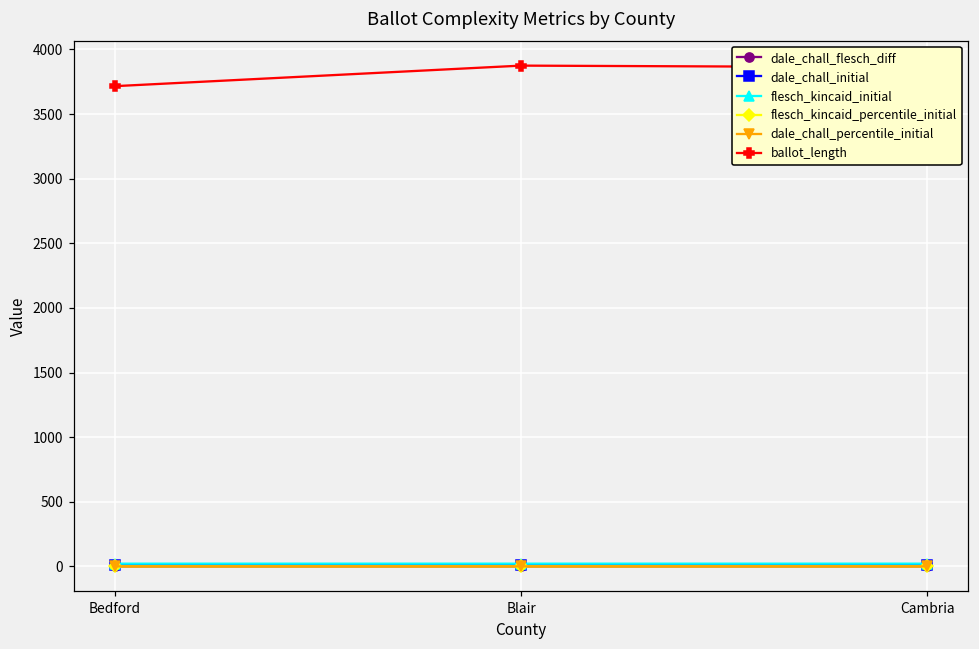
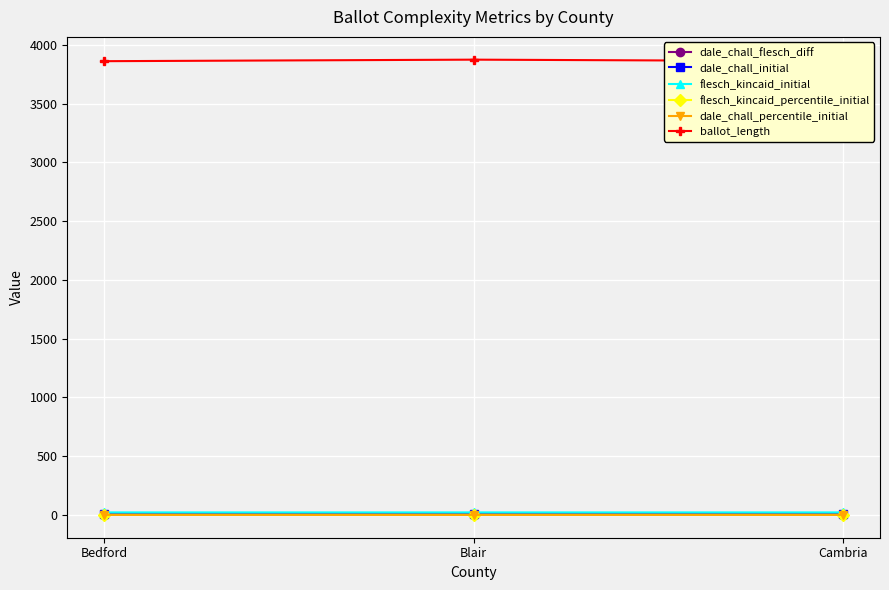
ballot_length, Bedford: 3720 -> 3860
